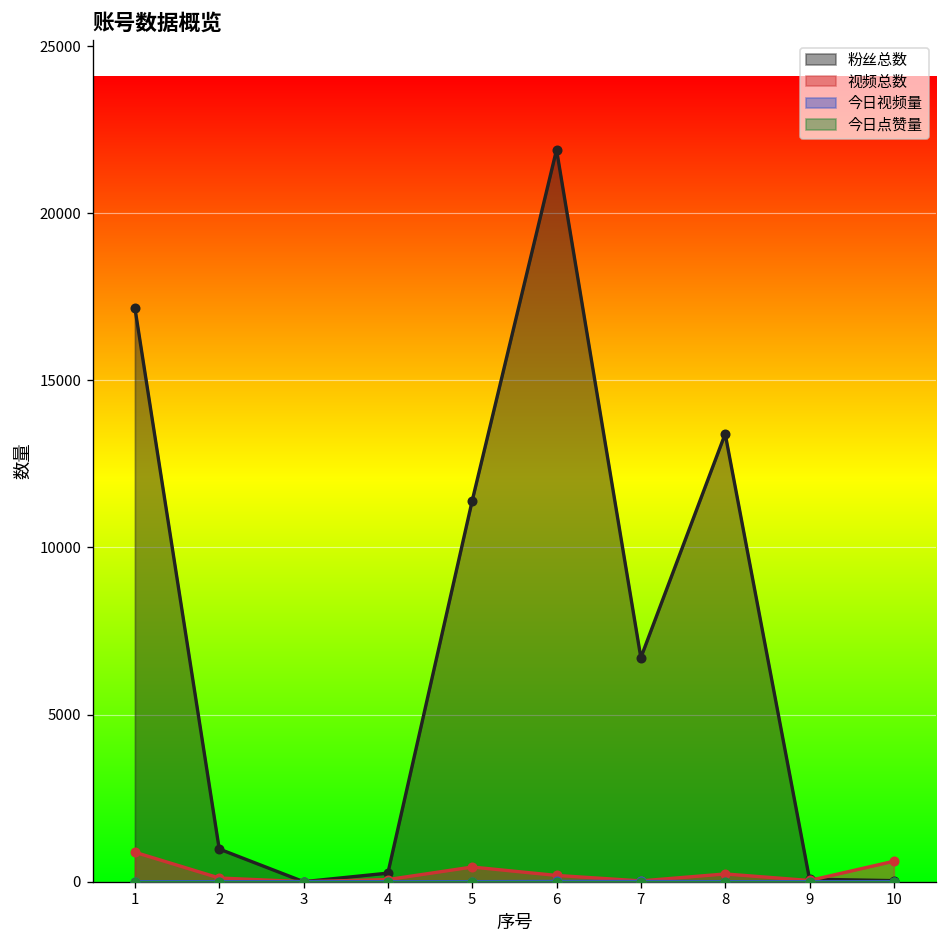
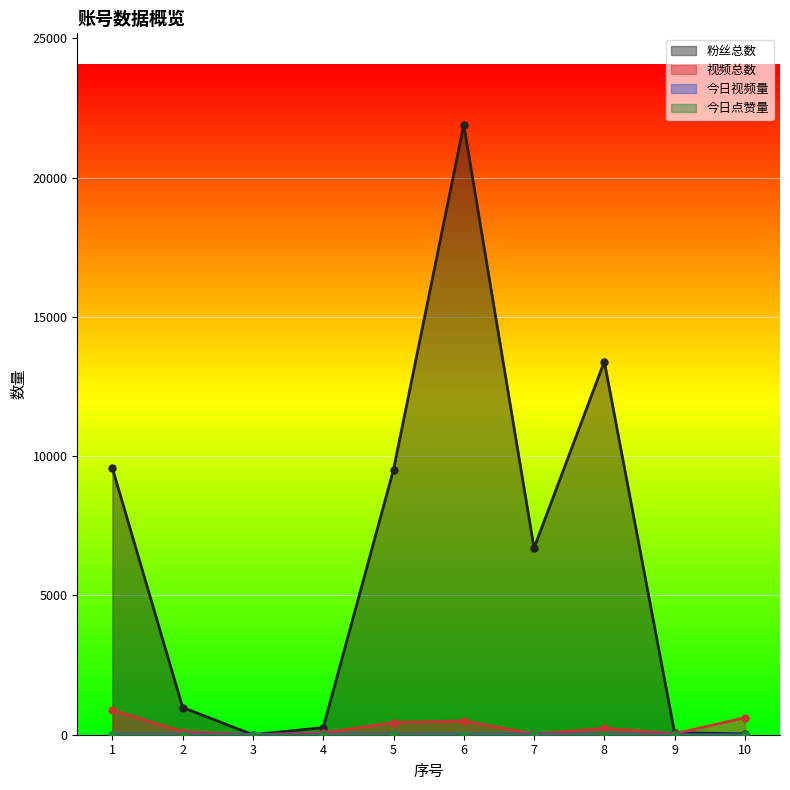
粉丝总数, 1: 17200 -> 9600
粉丝总数, 5: 11400 -> 9500
视频总数, 6: 200 -> 500
